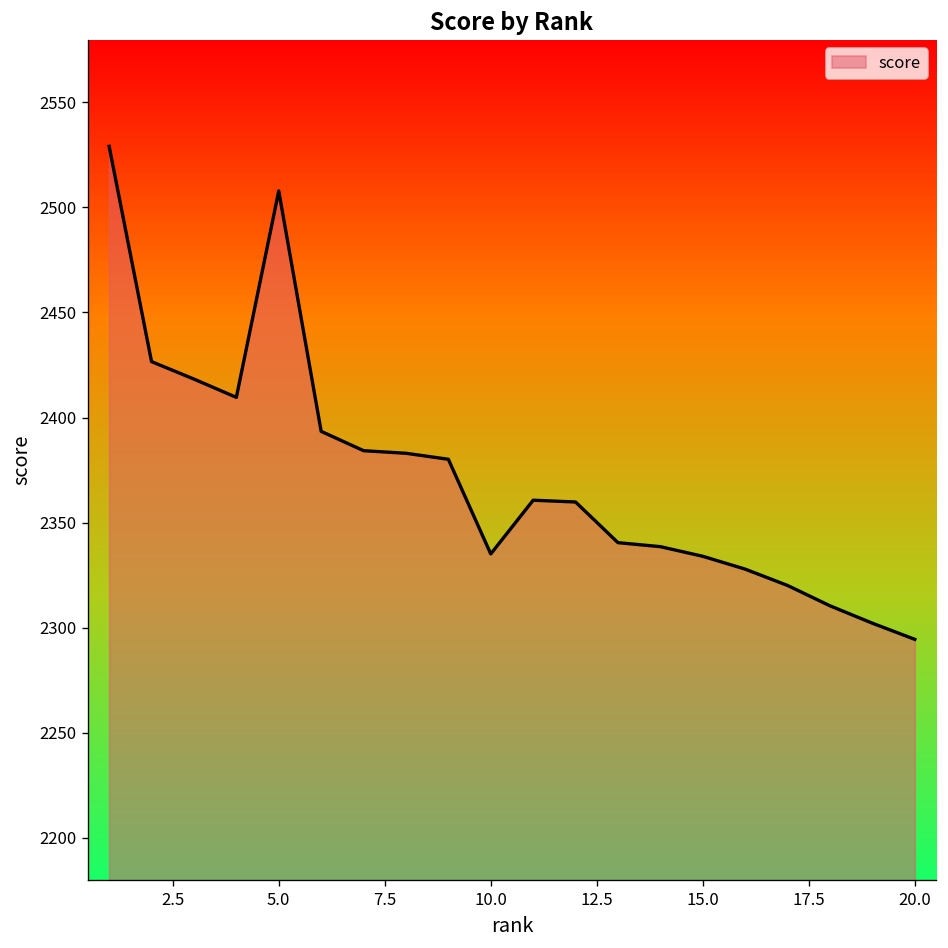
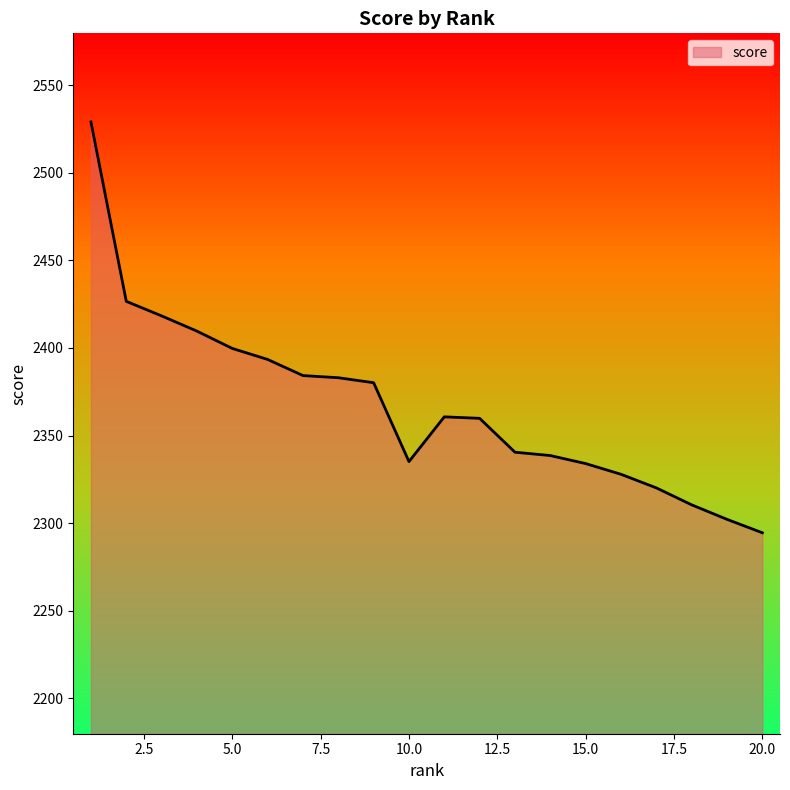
5.0: 2508 -> 2400
